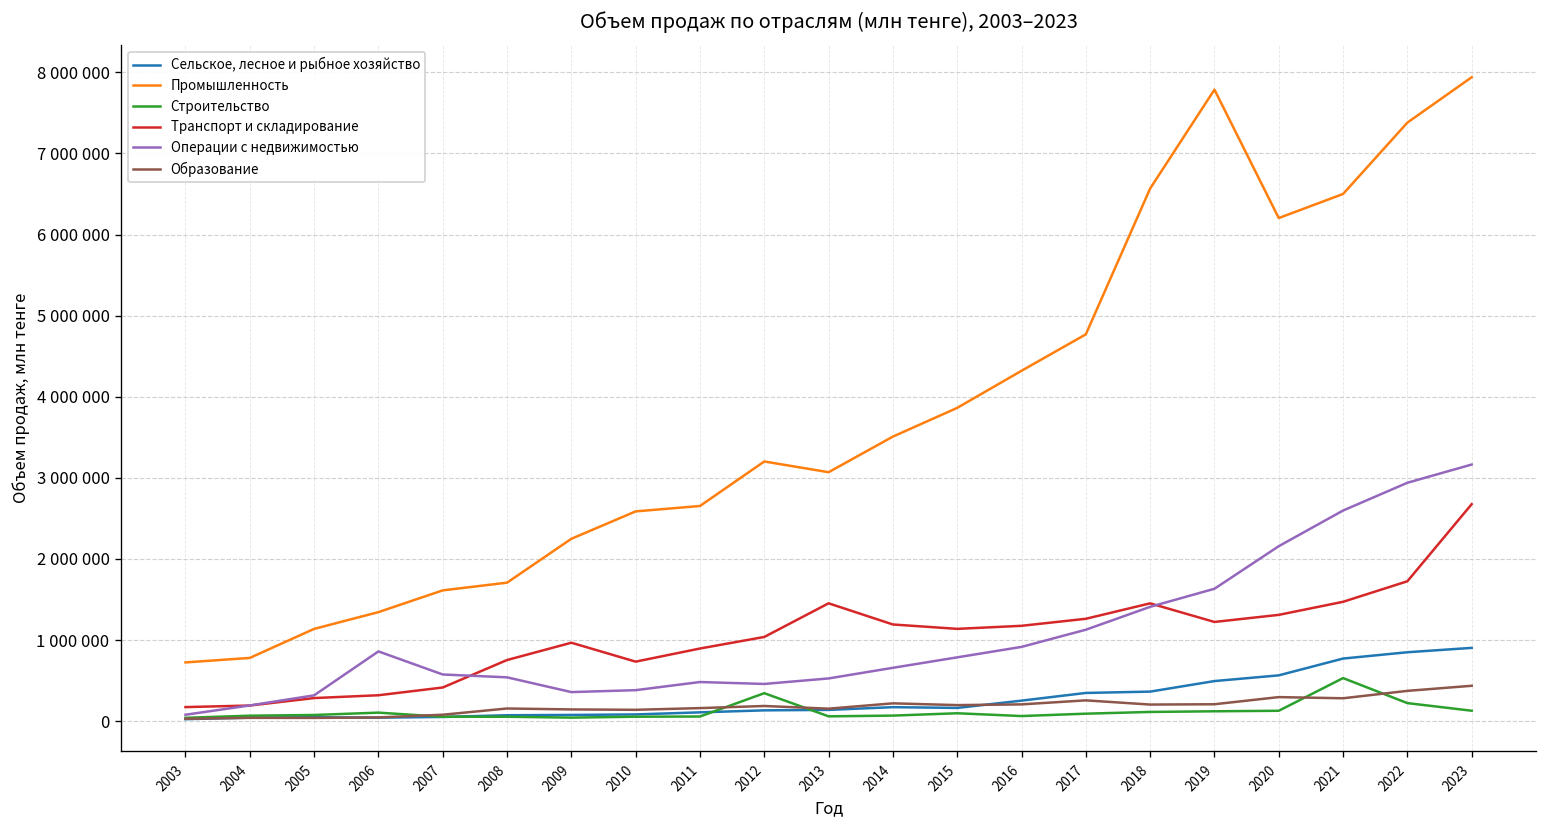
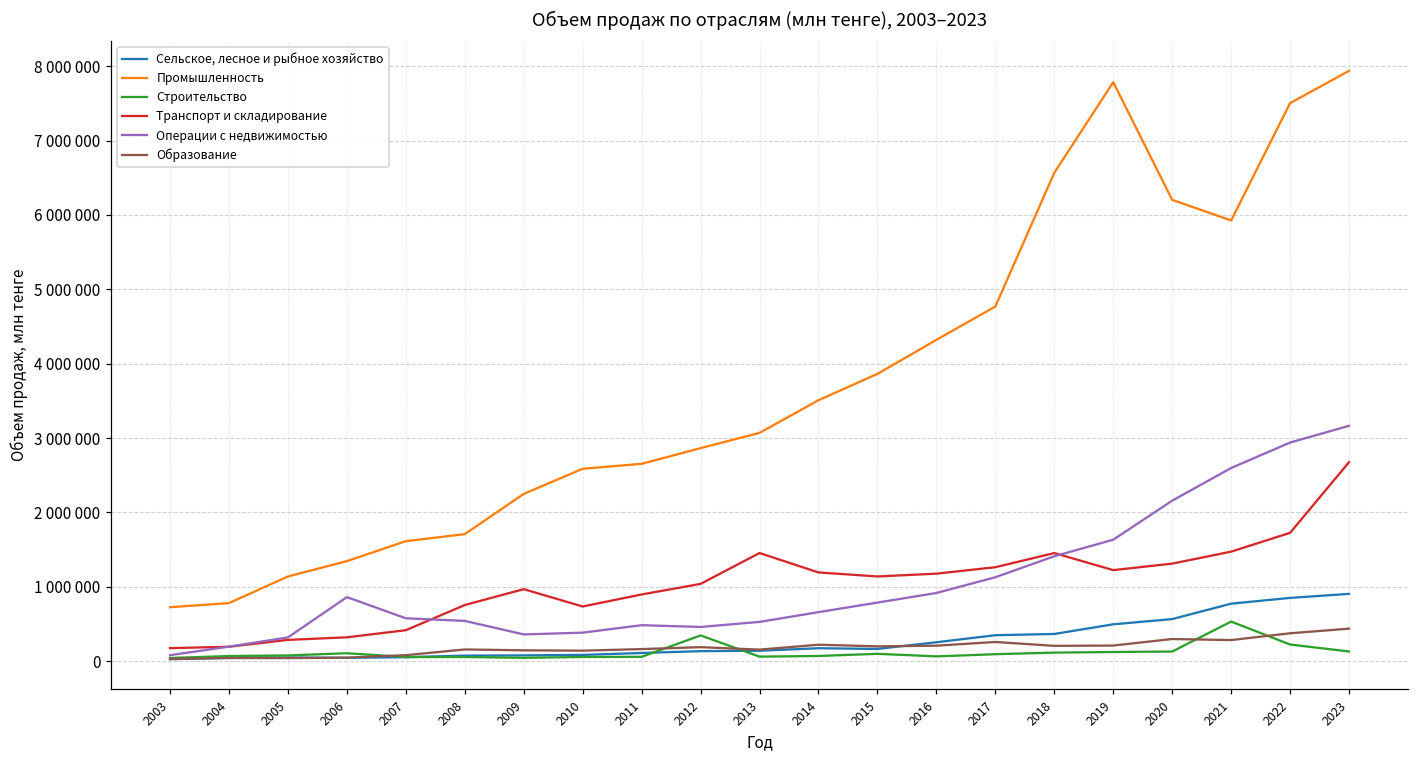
Промышленность, 2012: 3200000 -> 2900000
Промышленность, 2021: 6500000 -> 5900000
Промышленность, 2022: 7400000 -> 7500000
